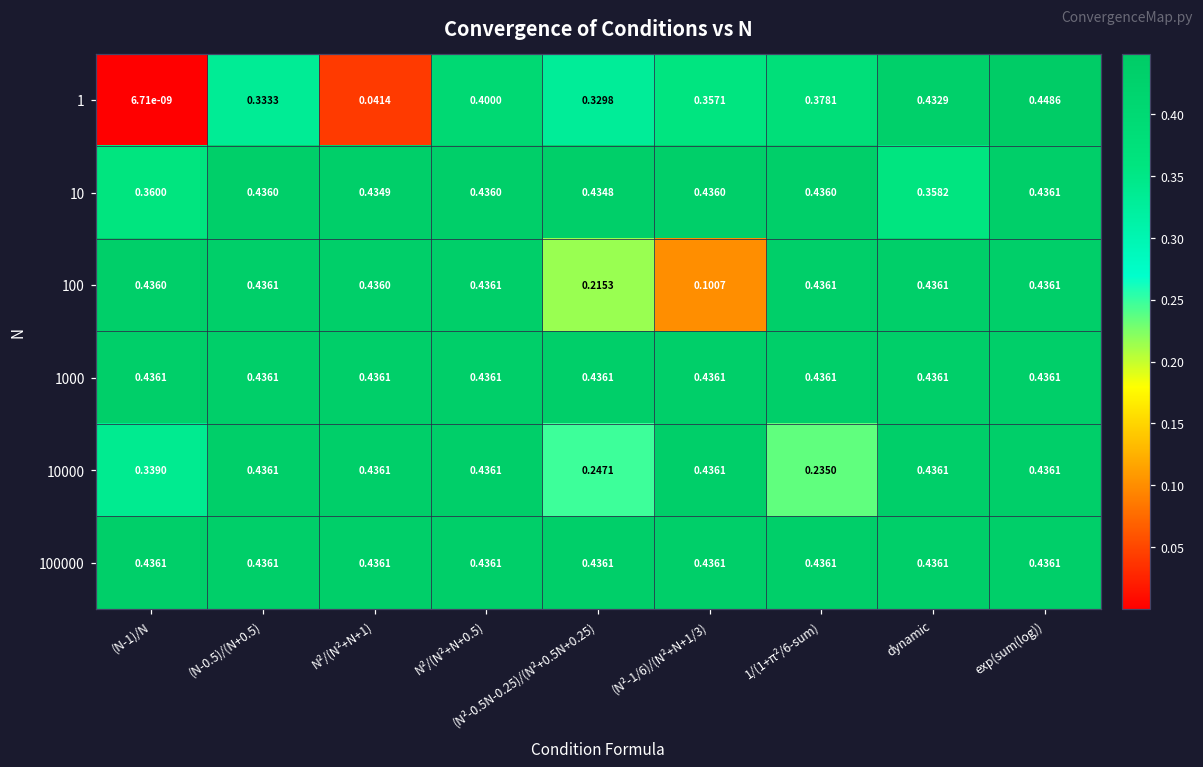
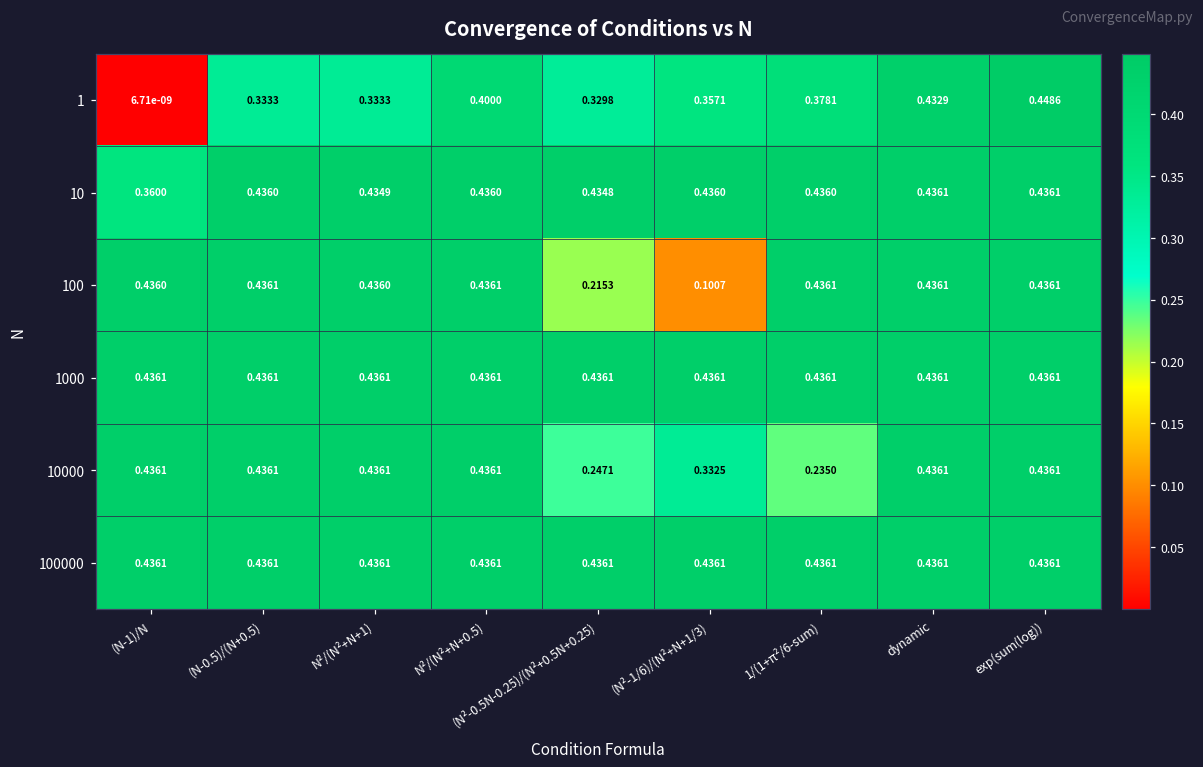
1, N²/(N²+N+1): 0.0414 -> 0.3333
10, dynamic: 0.3582 -> 0.4361
10000, (N-1)/N: 0.3390 -> 0.4361
10000, (N²-1/6)/(N²+N+1/3): 0.4361 -> 0.3325
